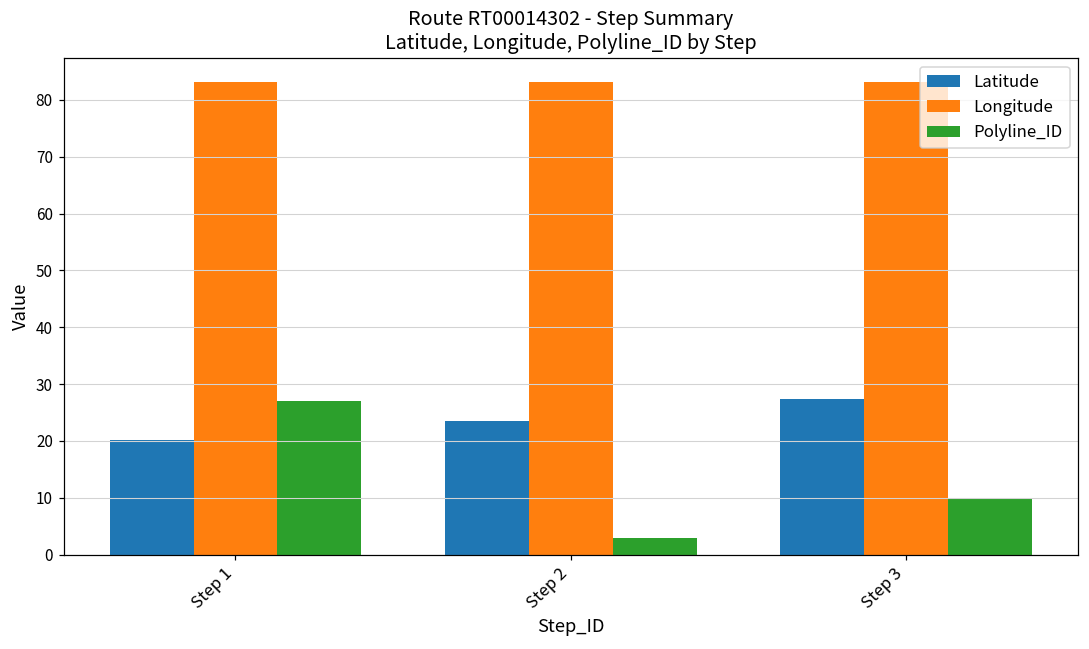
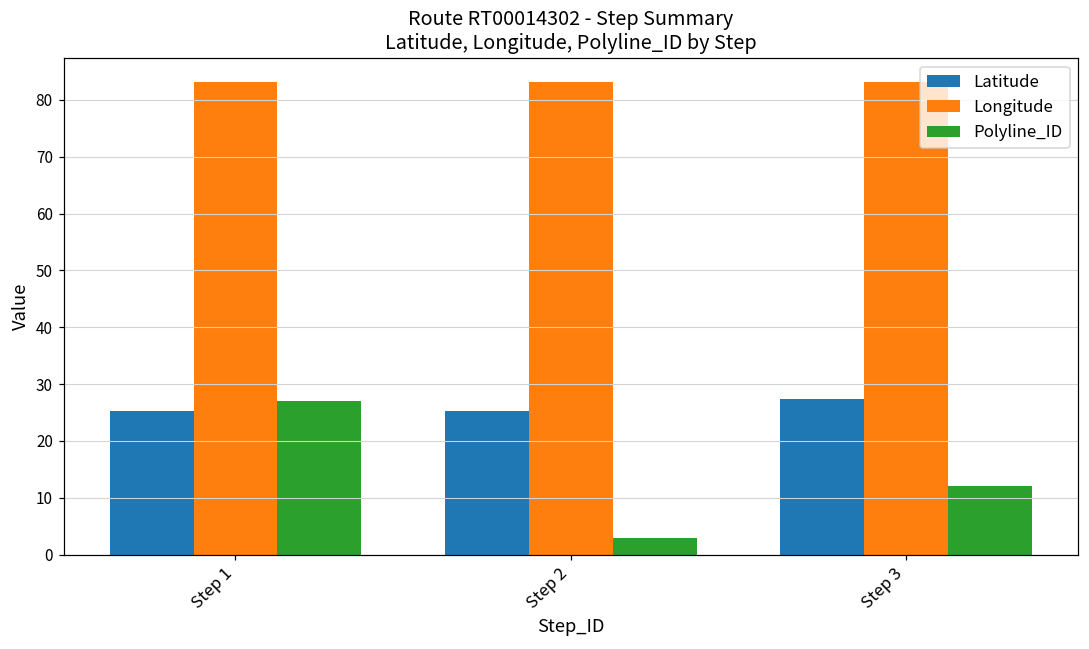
Latitude, Step 1: 20 -> 25
Latitude, Step 2: 24 -> 25
Polyline_ID, Step 3: 10 -> 12
